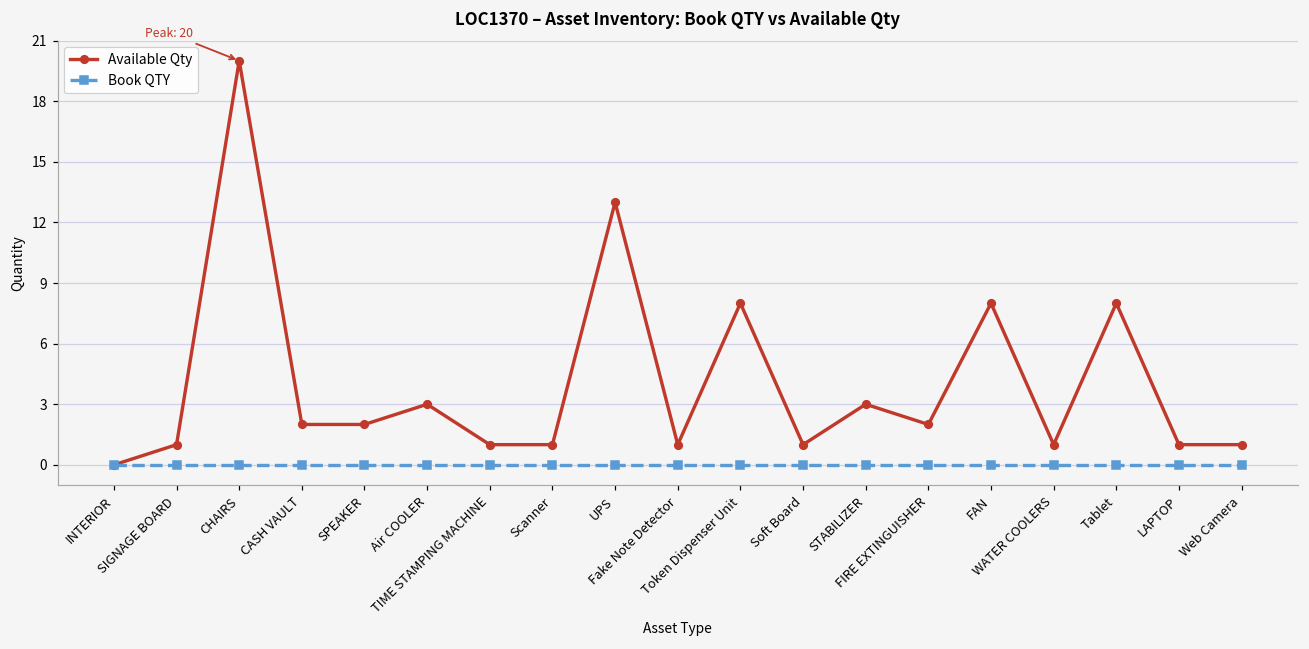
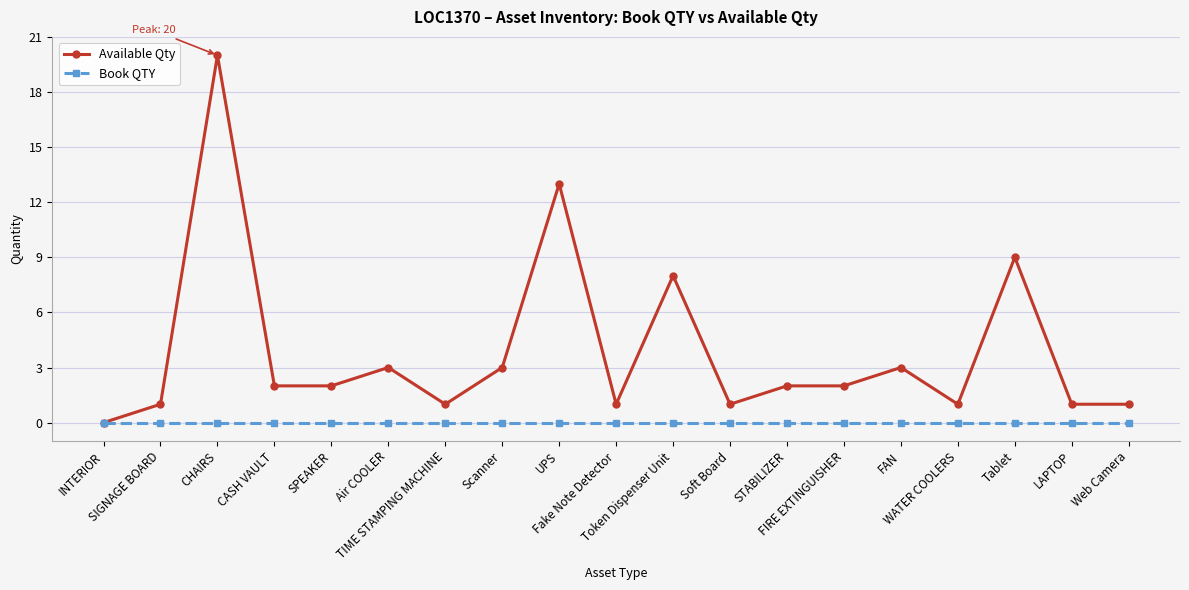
Available Qty, Scanner: 1 -> 3
Available Qty, STABILIZER: 3 -> 2
Available Qty, FAN: 8 -> 3
Available Qty, Tablet: 8 -> 9
